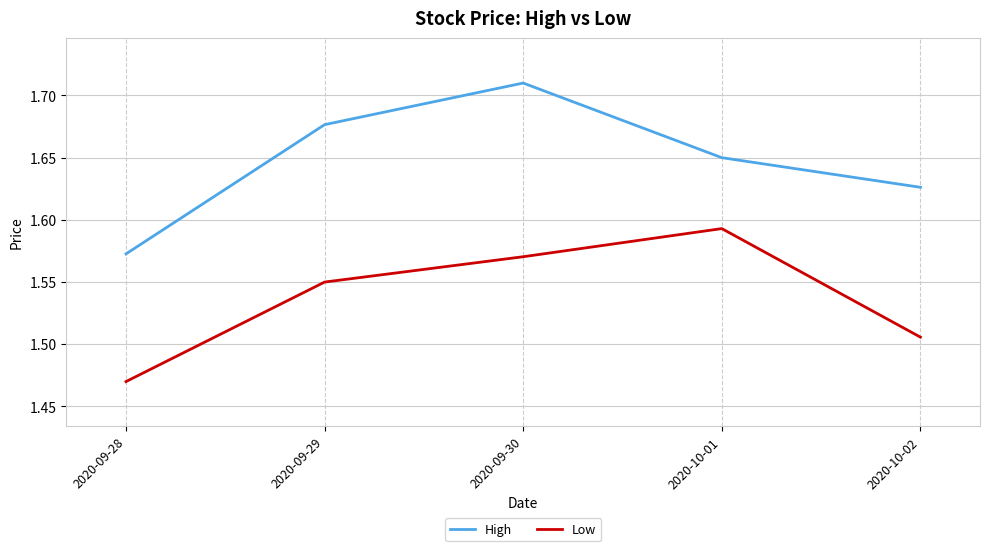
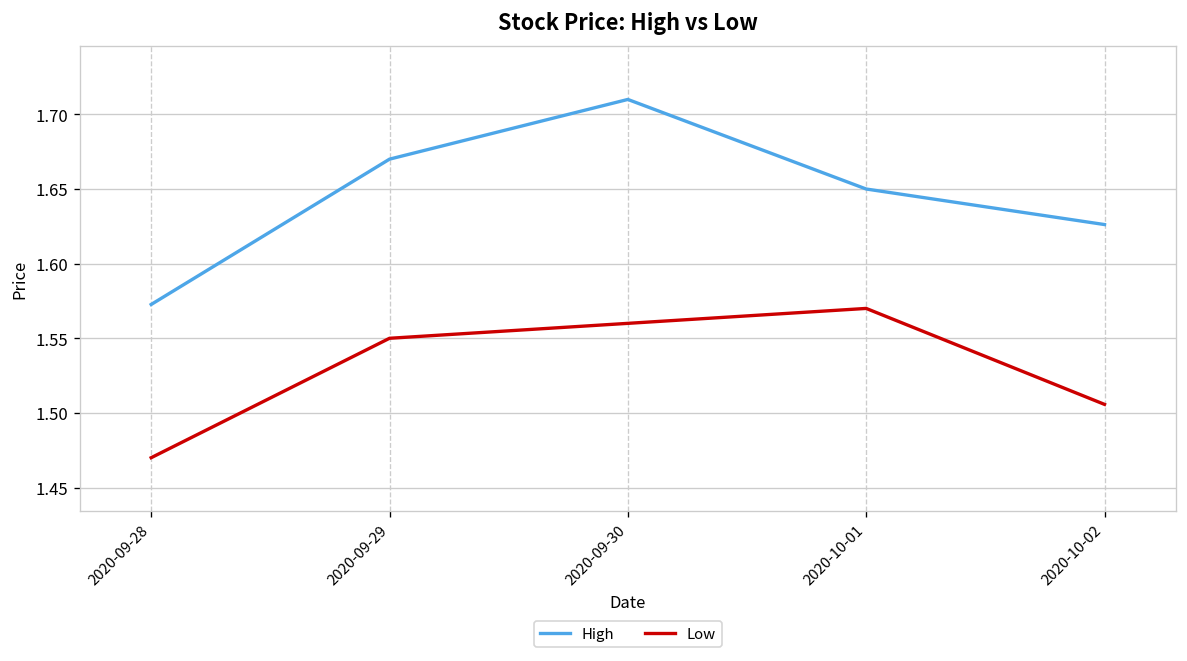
High, 2020-09-29: 1.677 -> 1.670
Low, 2020-09-30: 1.570 -> 1.560
Low, 2020-10-01: 1.593 -> 1.570
